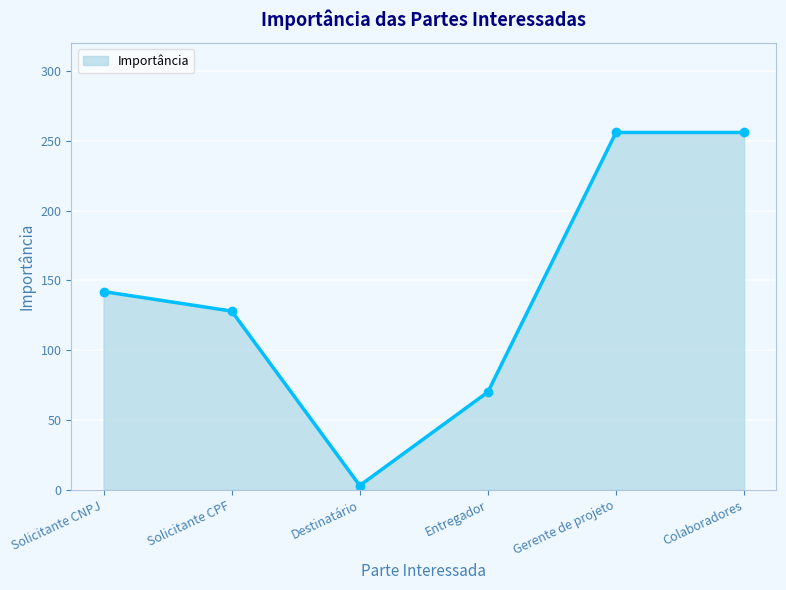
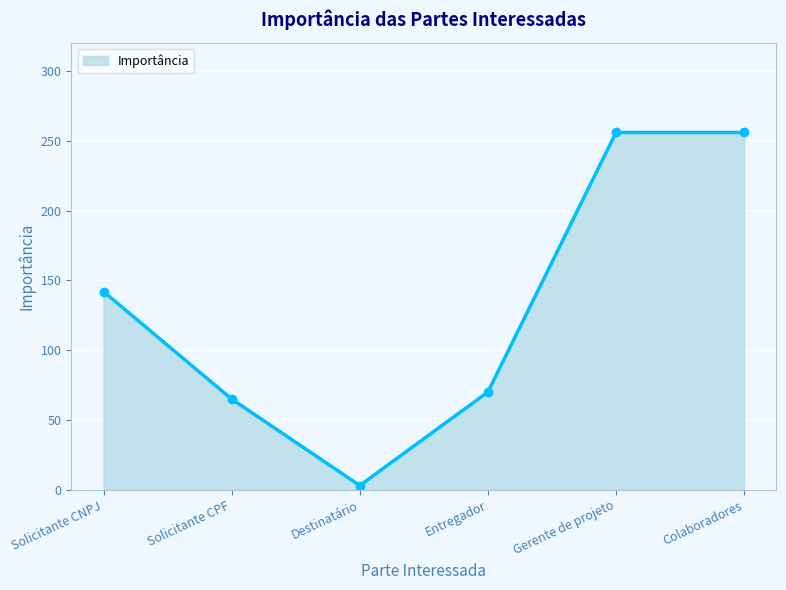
Solicitante CPF: 128 -> 65
